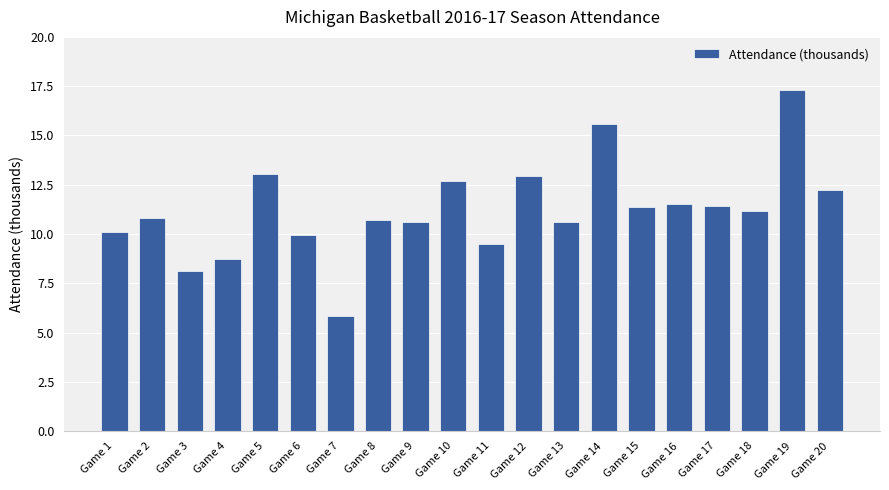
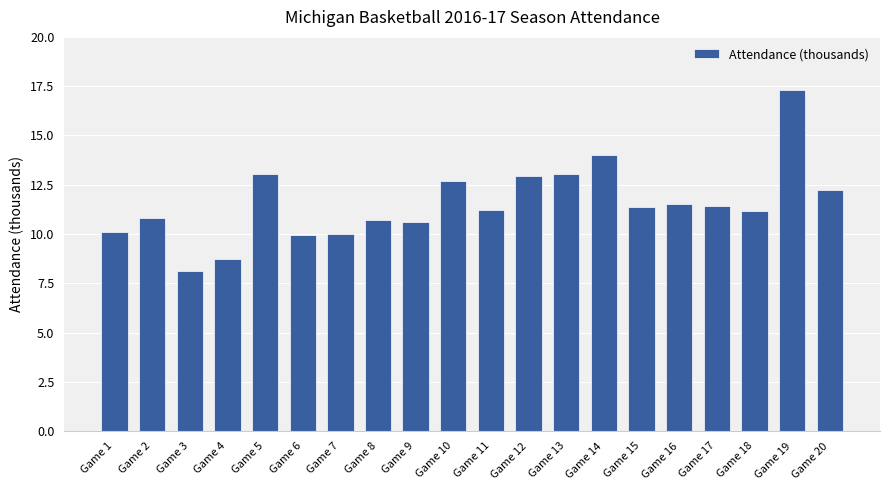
Game 7: 5.8 -> 10.0
Game 11: 9.5 -> 11.2
Game 13: 10.6 -> 13.1
Game 14: 15.6 -> 14.0
